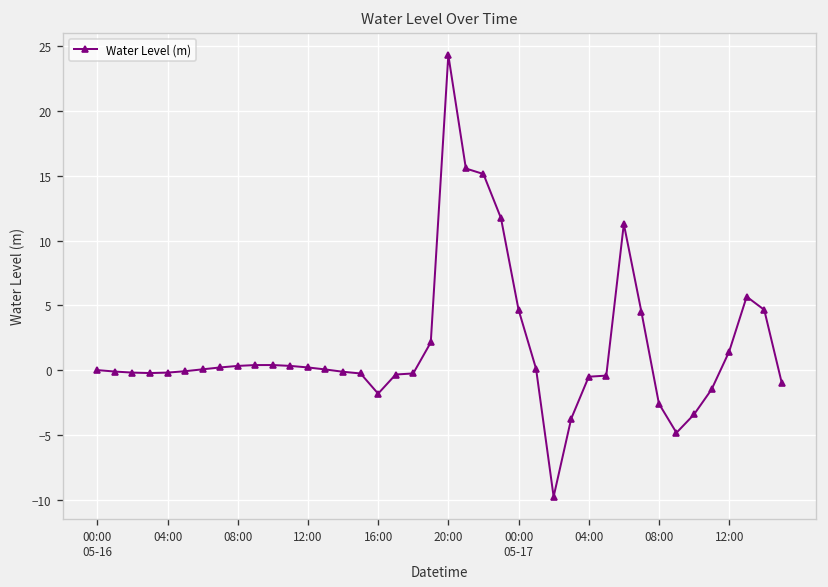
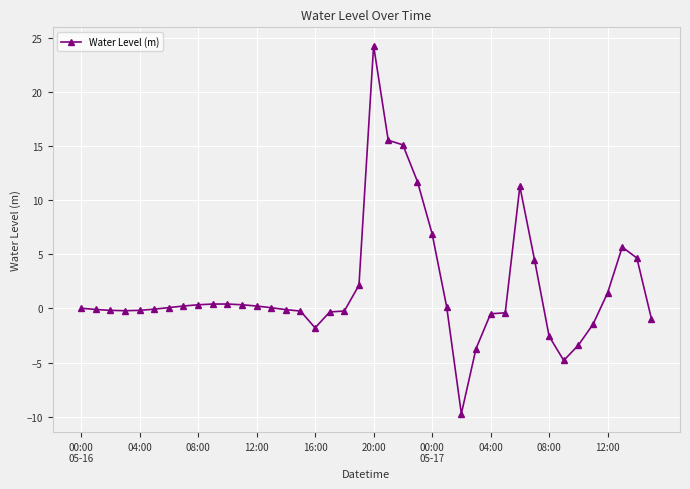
00:00 05-17: 4.7 -> 6.9
